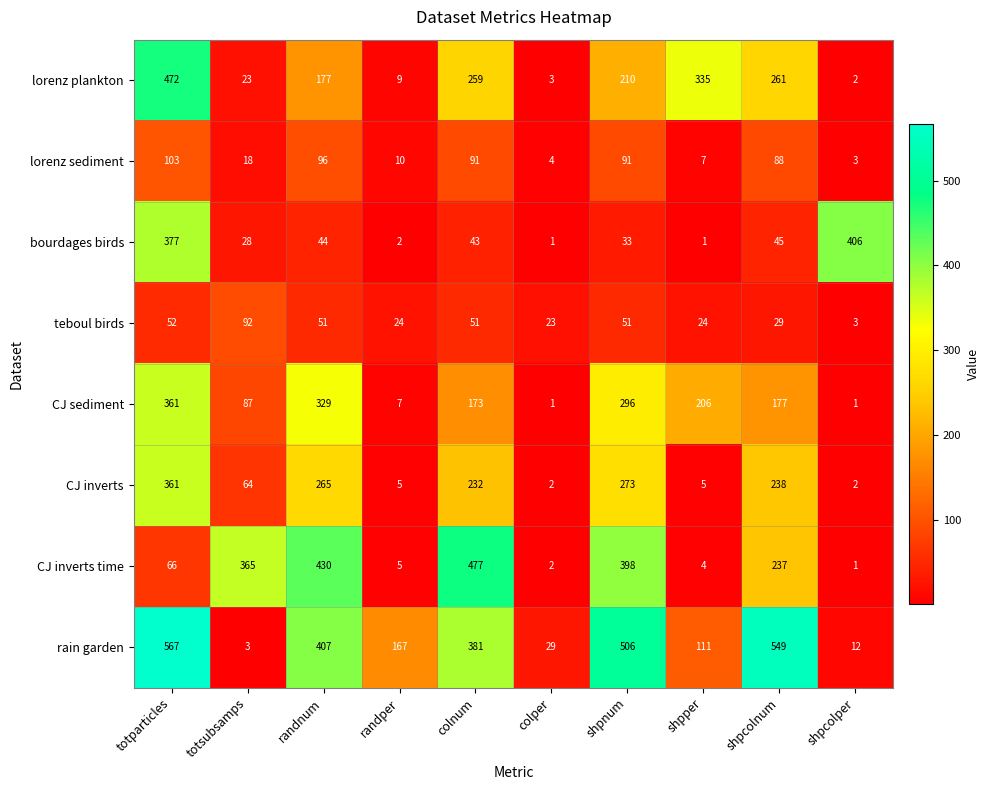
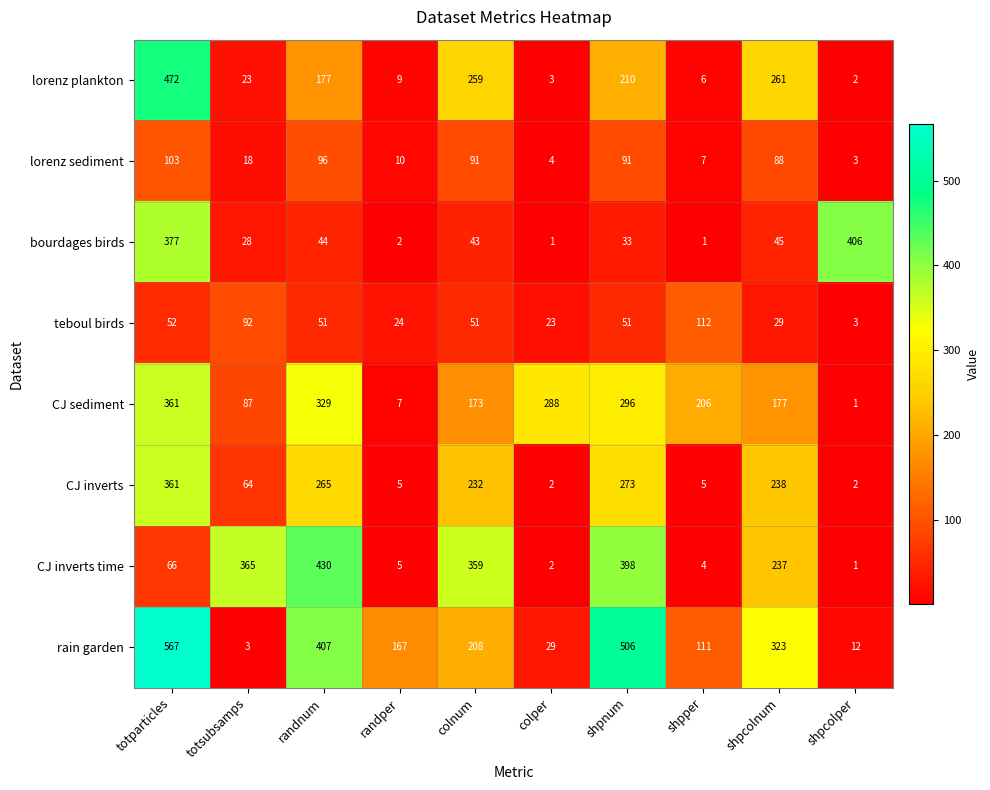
lorenz plankton, shpper: 335 -> 6
teboul birds, shpper: 24 -> 112
CJ sediment, colper: 1 -> 288
CJ inverts time, colnum: 477 -> 359
rain garden, colnum: 381 -> 208
rain garden, shpcolnum: 549 -> 323
